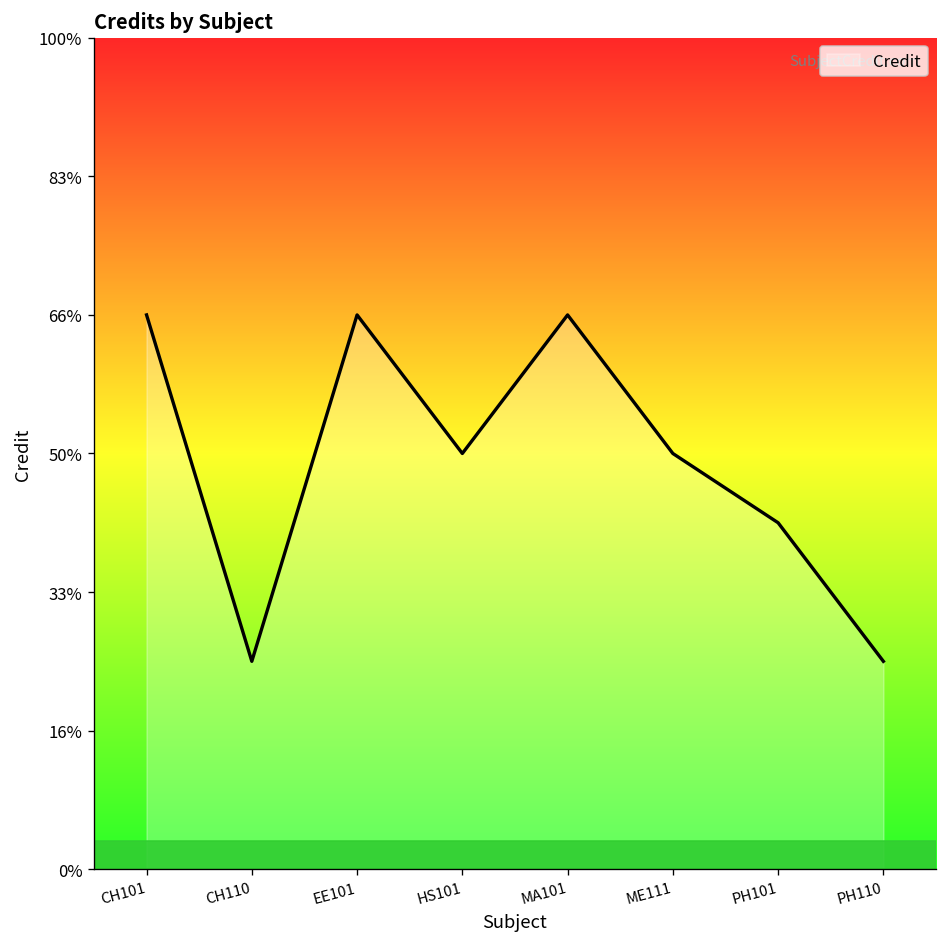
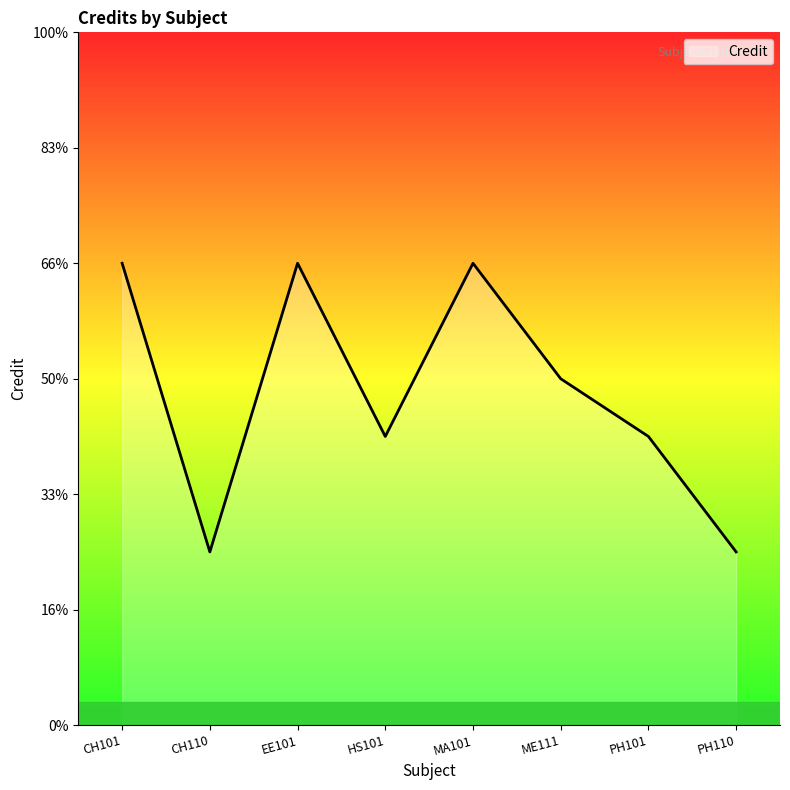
HS101: 50% -> 42%
